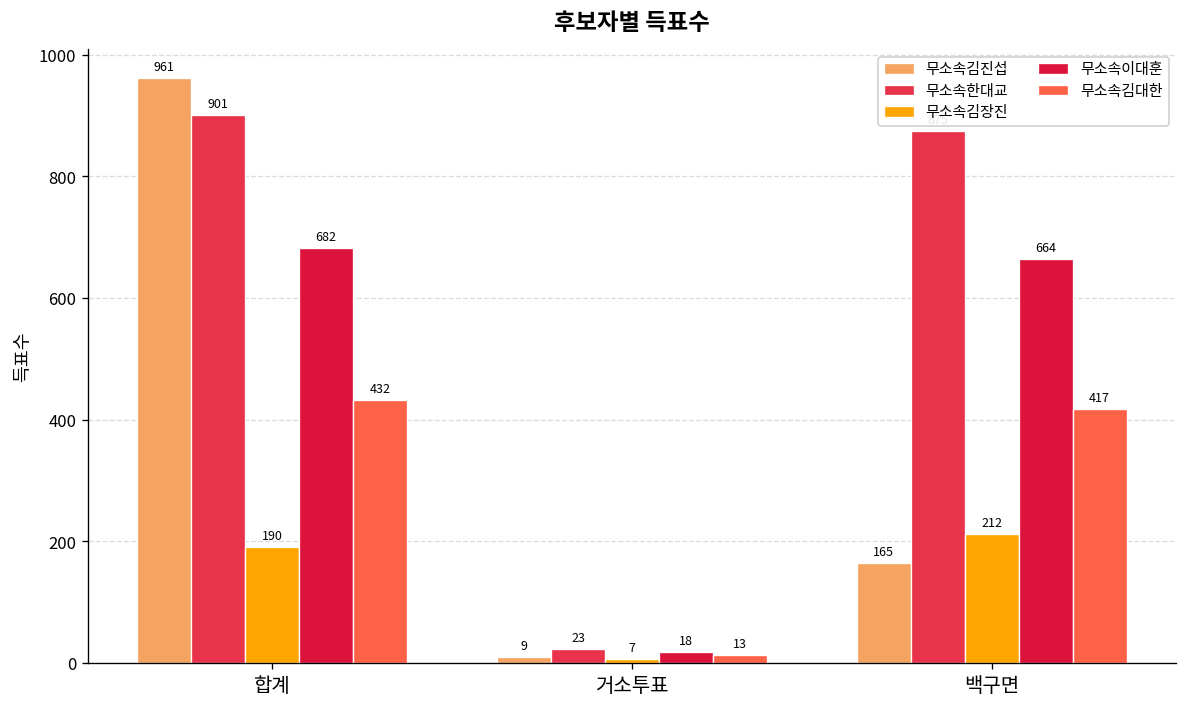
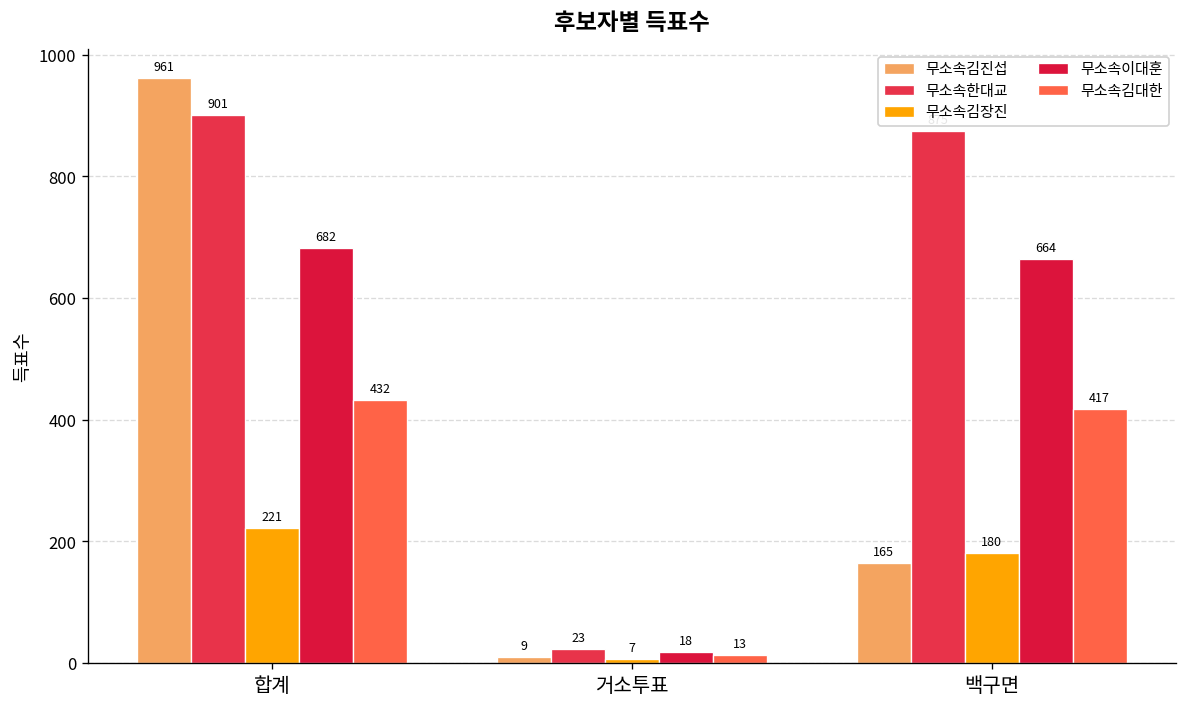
무소속김장진, 합계: 190 -> 221
무소속김장진, 백구면: 212 -> 180
